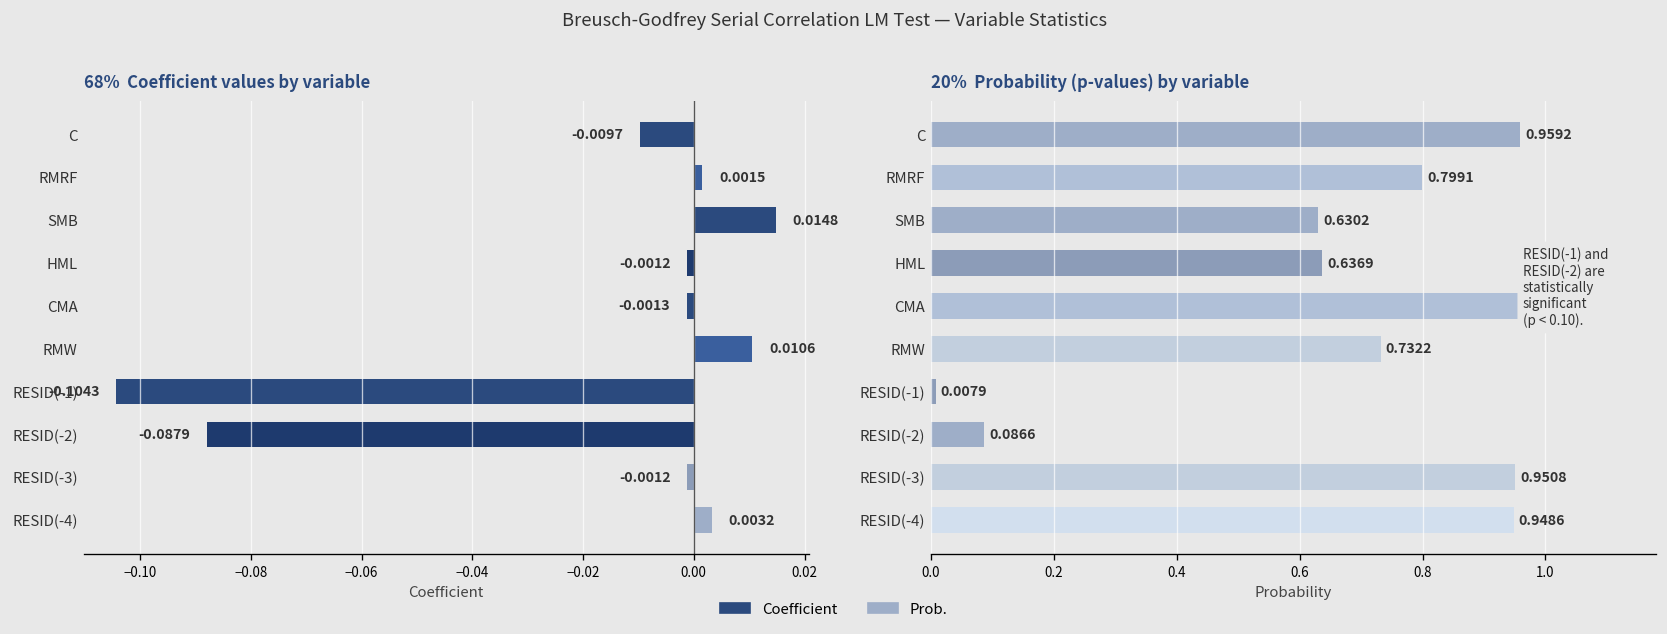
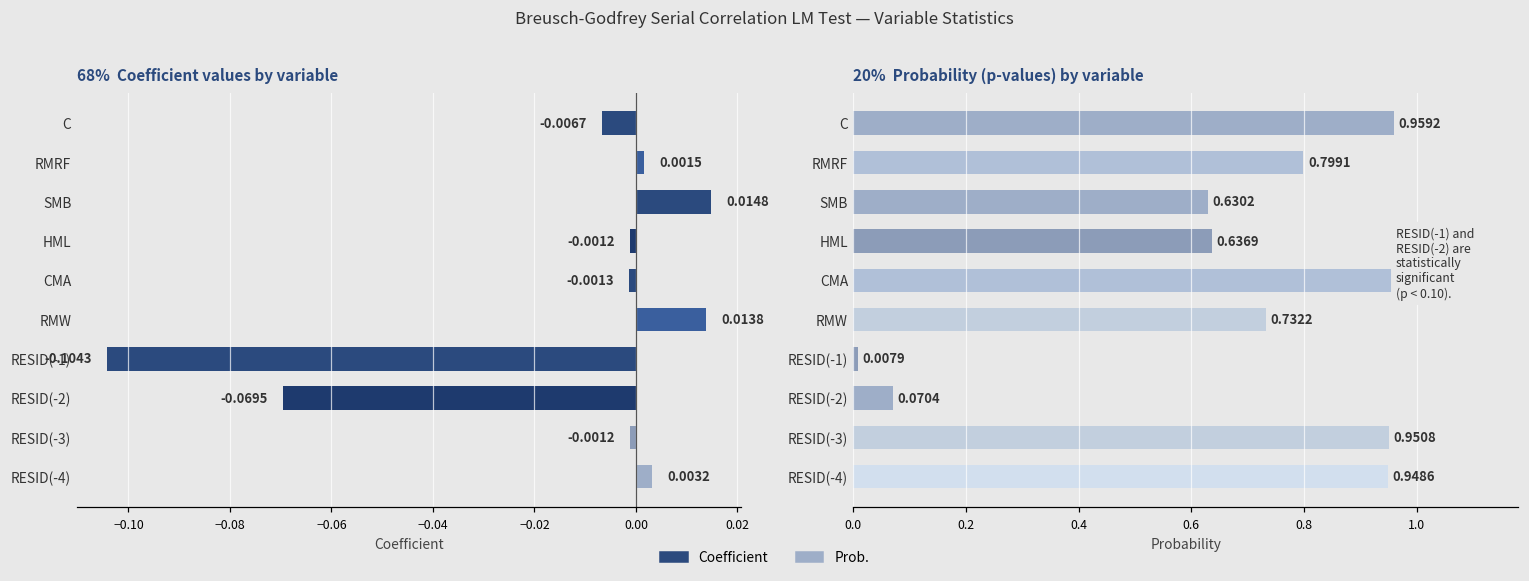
68% Coefficient values by variable, C: -0.0097 -> -0.0067
68% Coefficient values by variable, RMW: 0.0106 -> 0.0138
68% Coefficient values by variable, RESID(-2): -0.0879 -> -0.0695
20% Probability (p-values) by variable, RESID(-2): 0.0866 -> 0.0704
